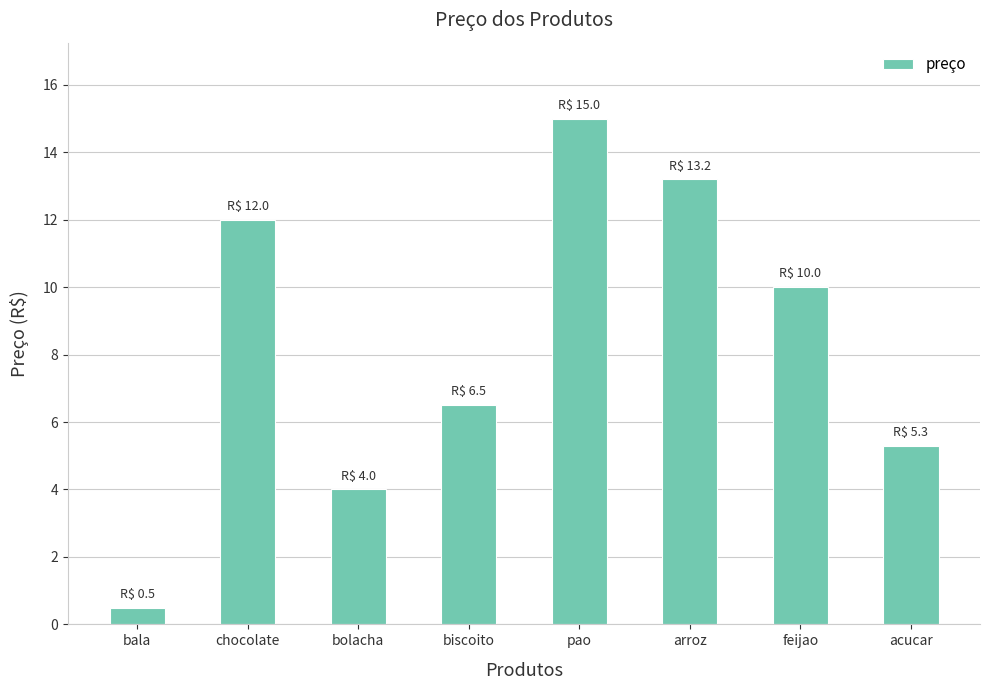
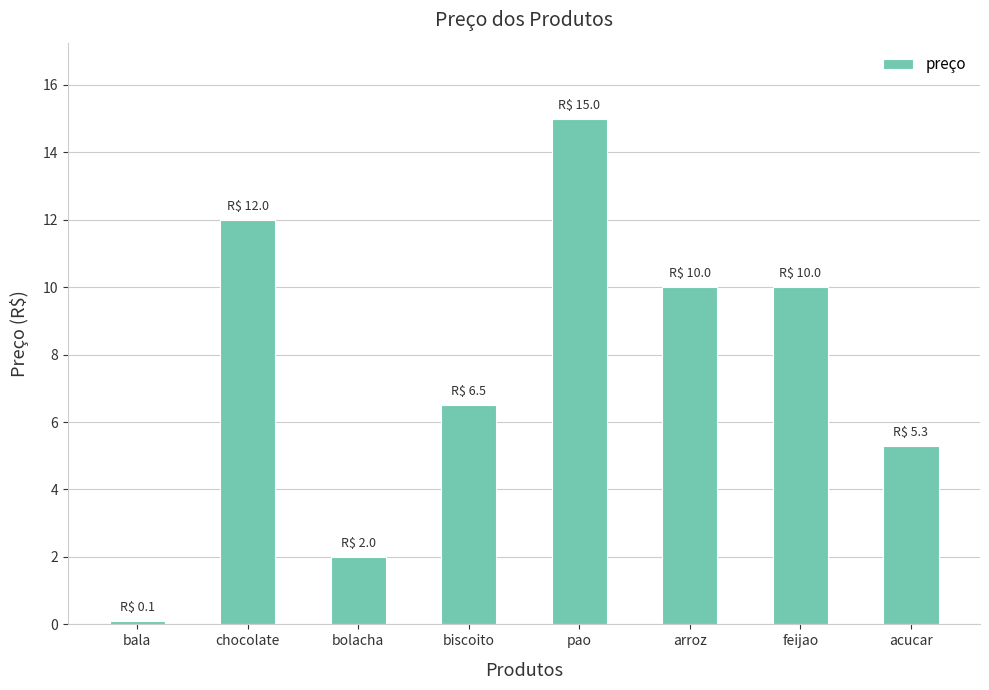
bala: 0.5 -> 0.1
bolacha: 4.0 -> 2.0
arroz: 13.2 -> 10.0
